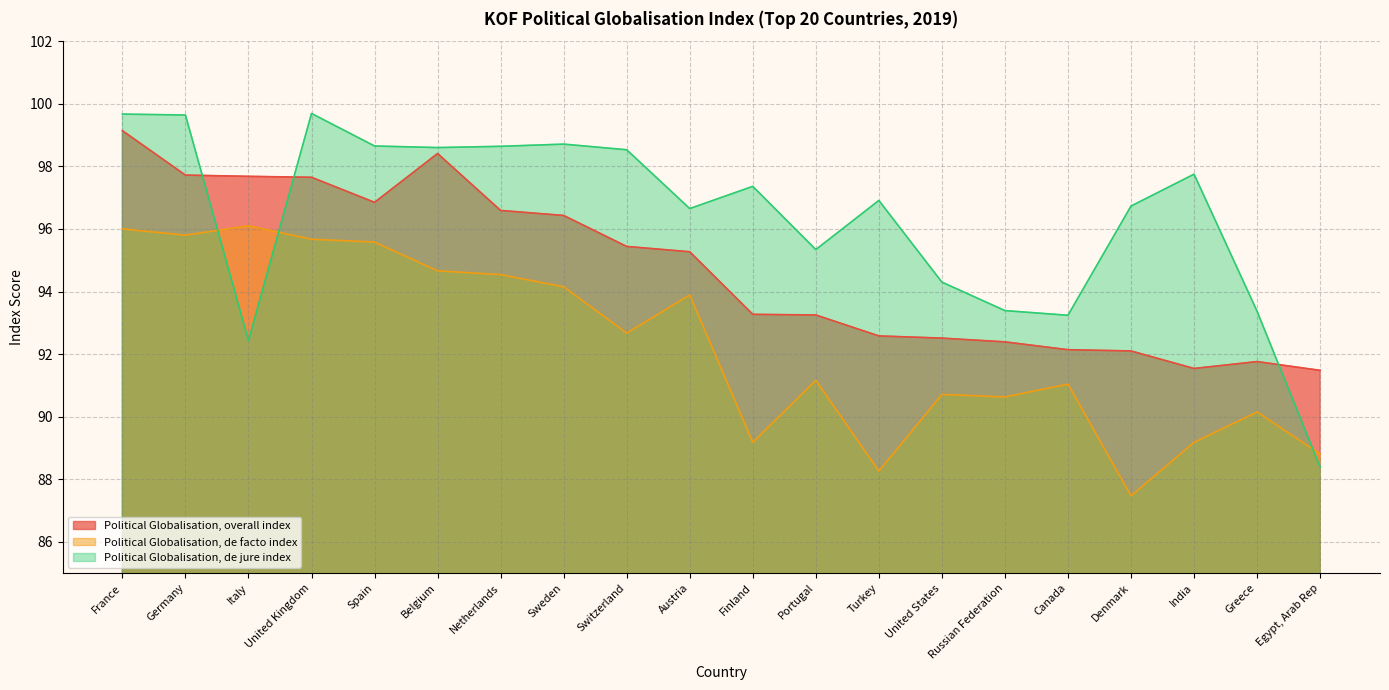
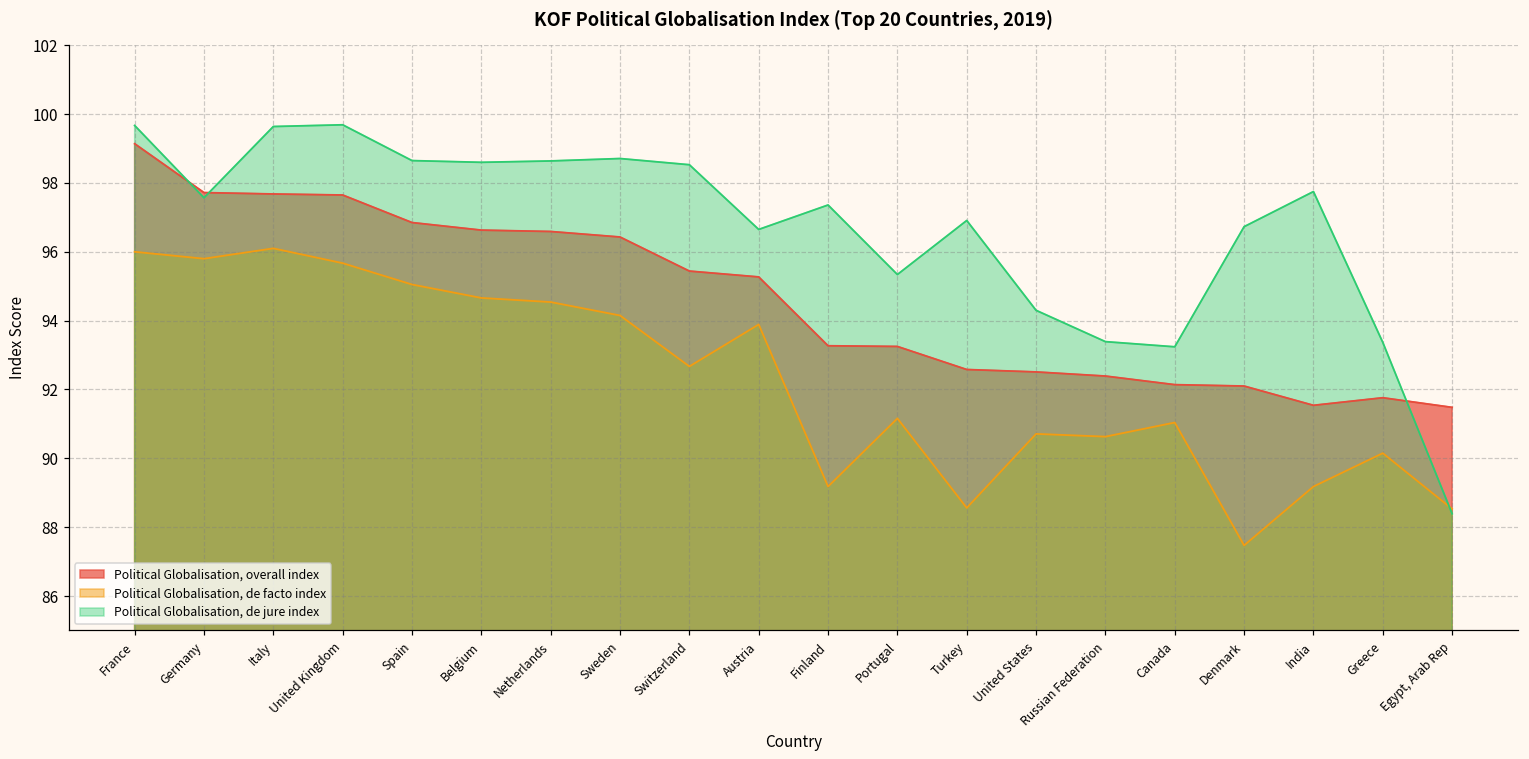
Political Globalisation, de jure index, Germany: 99.6 -> 97.6
Political Globalisation, de jure index, Italy: 92.4 -> 99.6
Political Globalisation, de facto index, Spain: 95.6 -> 95.1
Political Globalisation, overall index, Belgium: 98.4 -> 96.6
Political Globalisation, de facto index, Turkey: 88.3 -> 88.6
Political Globalisation, de facto index, Egypt, Arab Rep: 88.8 -> 88.5
